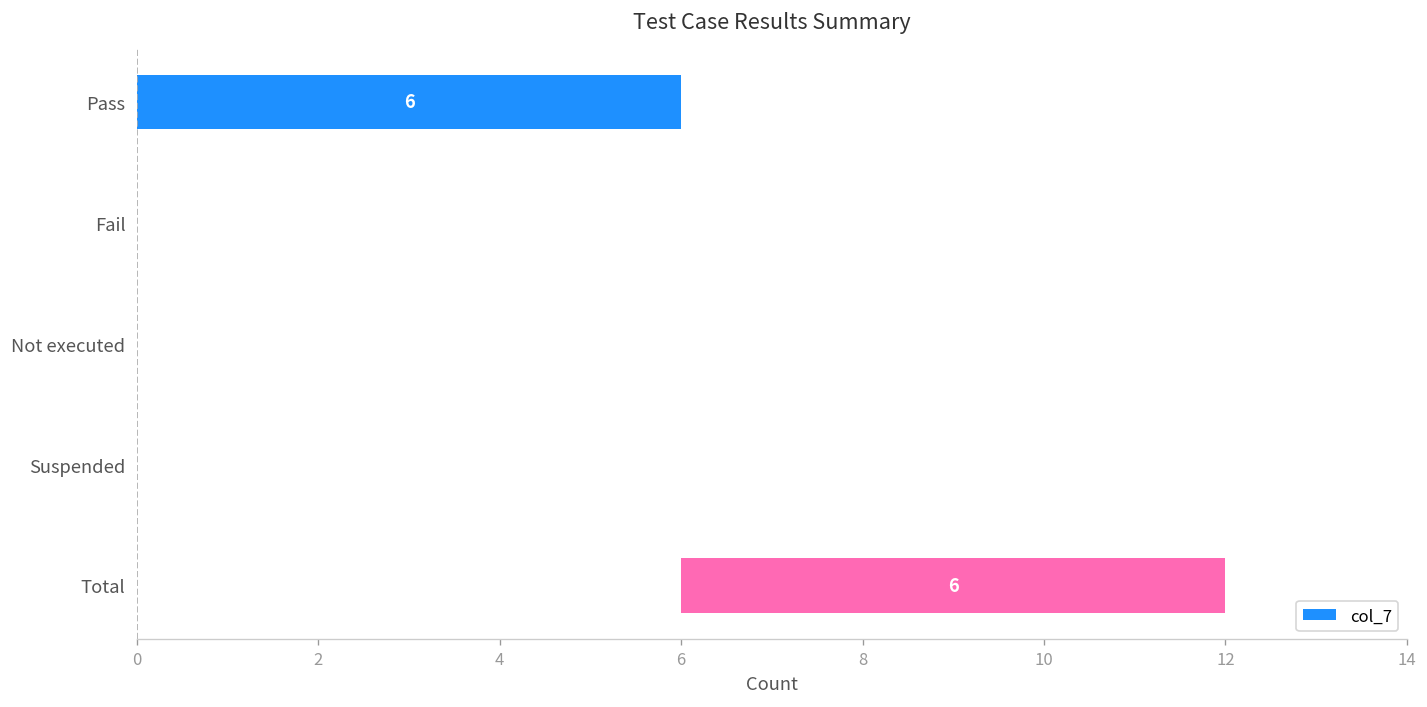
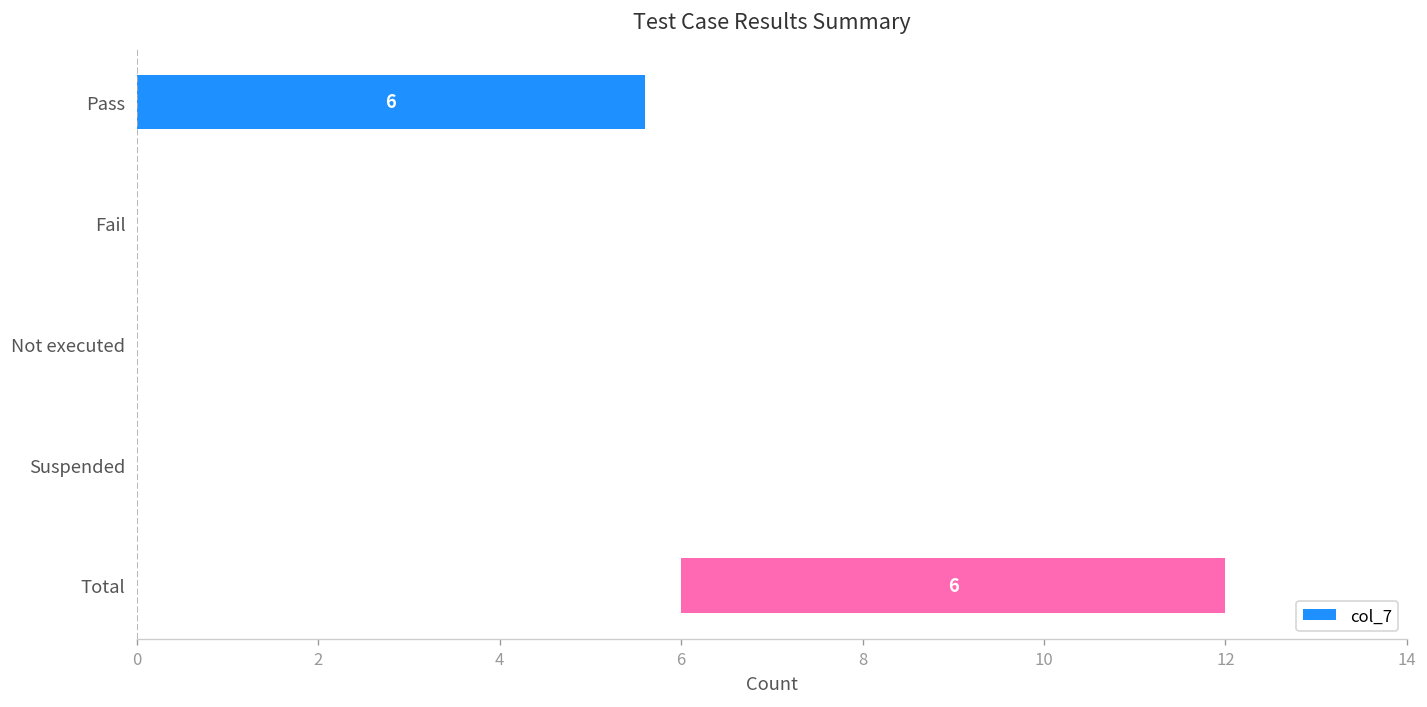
Pass: 6.0 -> 5.6
